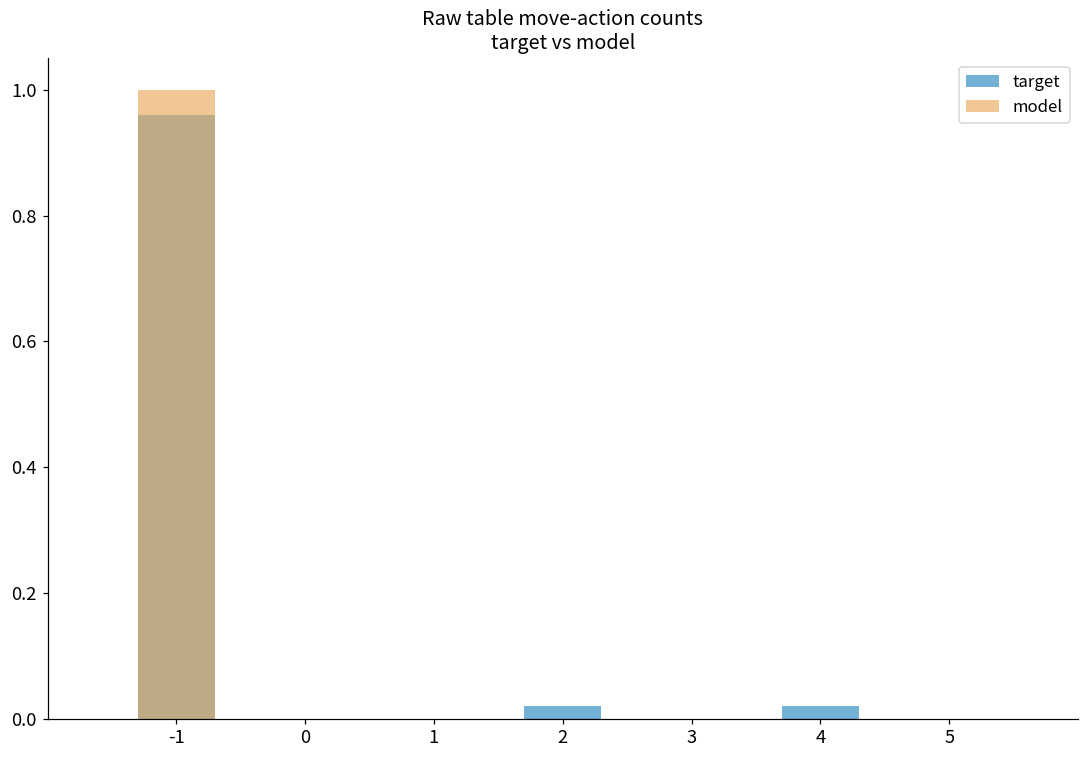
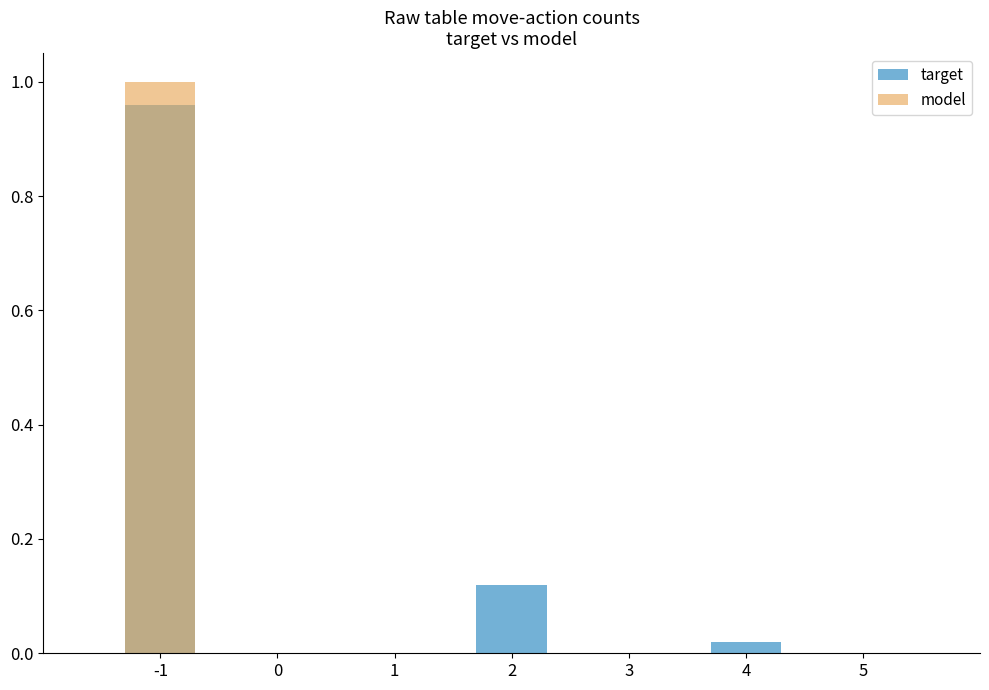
target, 2: 0.02 -> 0.12
